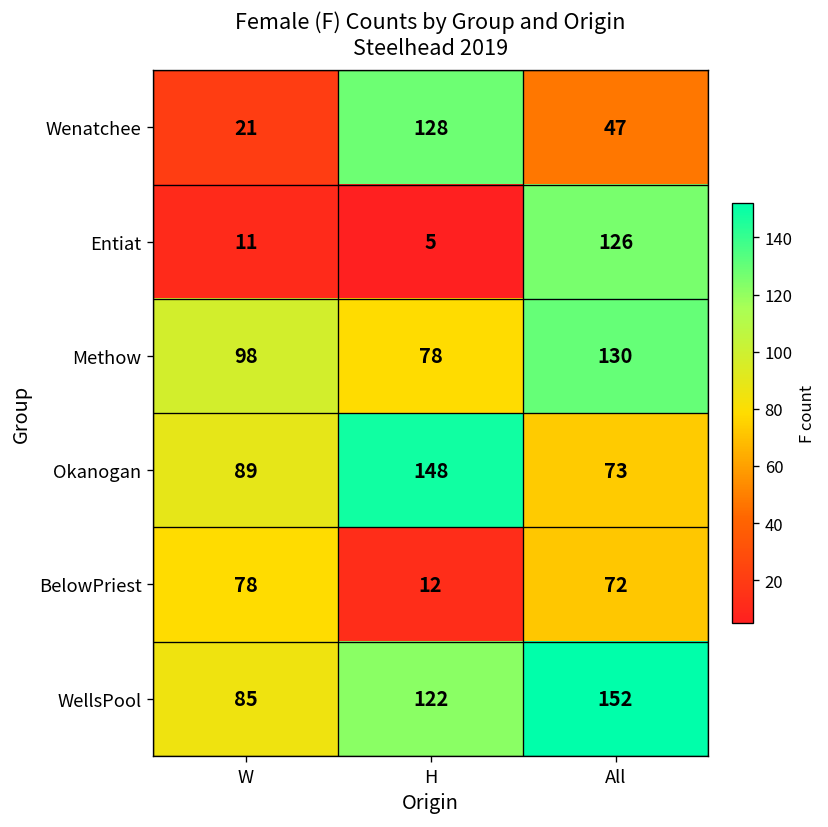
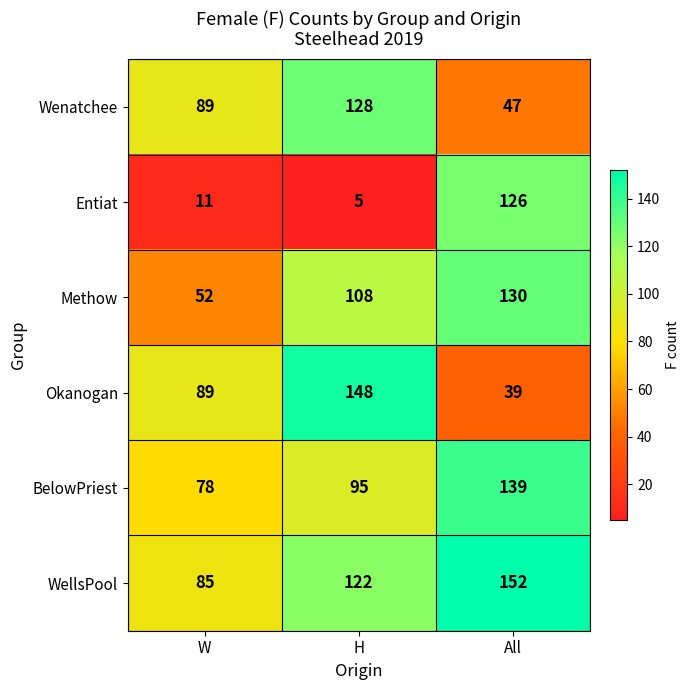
Wenatchee, W: 21 -> 89
Methow, W: 98 -> 52
Methow, H: 78 -> 108
Okanogan, All: 73 -> 39
BelowPriest, H: 12 -> 95
BelowPriest, All: 72 -> 139
